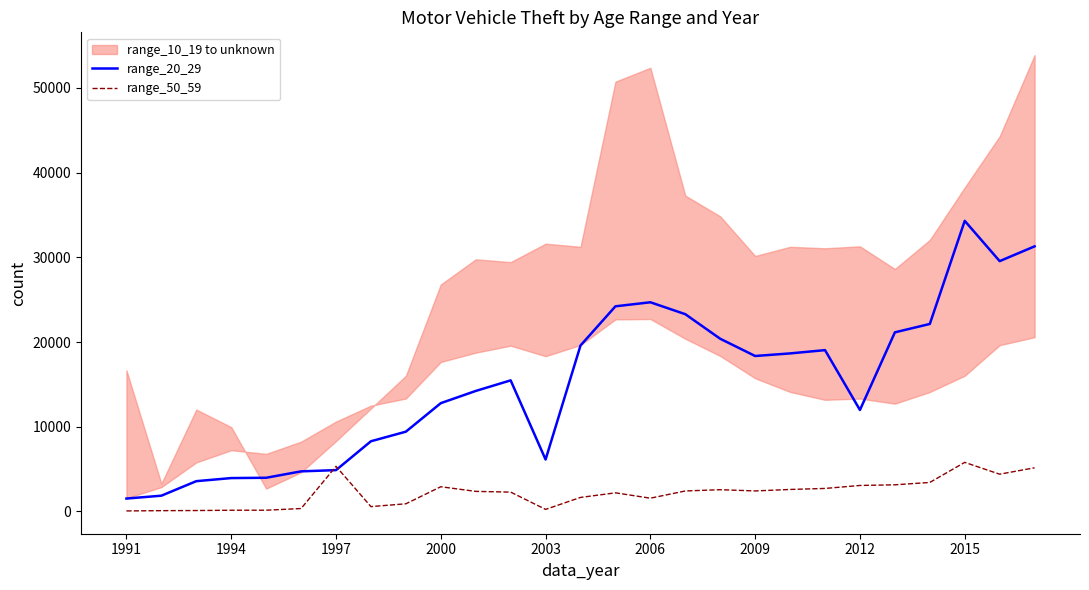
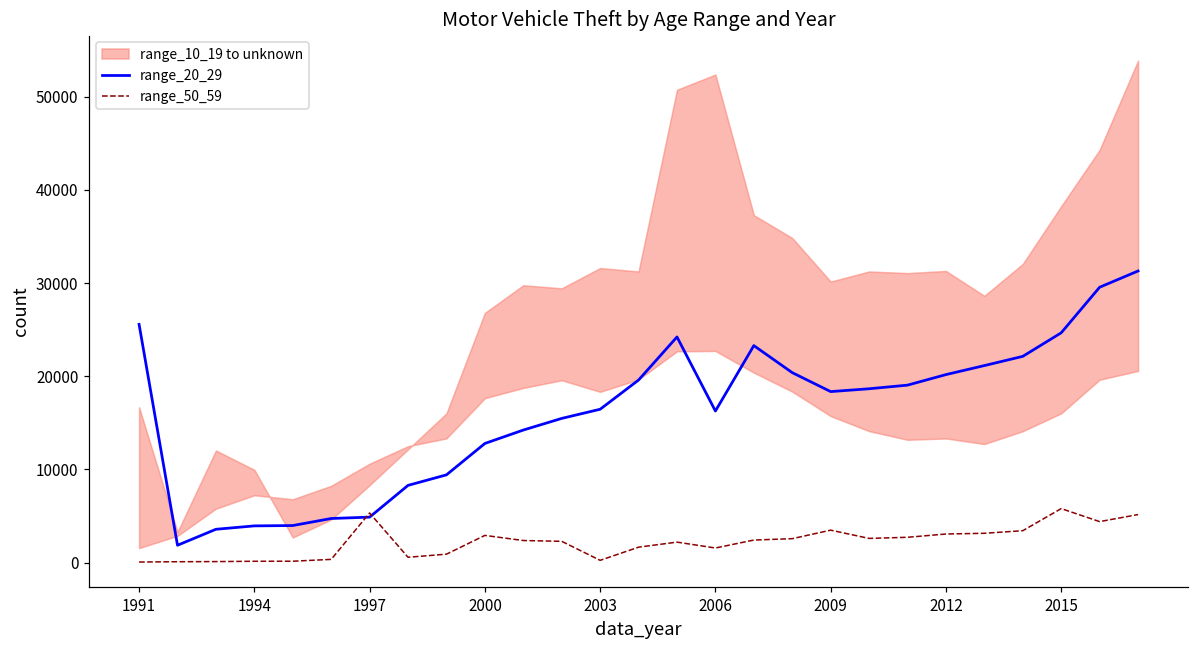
range_20_29, 1991: 2000 -> 26000
range_20_29, 2003: 6000 -> 16000
range_20_29, 2006: 25000 -> 16000
range_50_59, 2009: 2000 -> 3000
range_20_29, 2012: 12000 -> 20000
range_20_29, 2015: 34000 -> 25000
